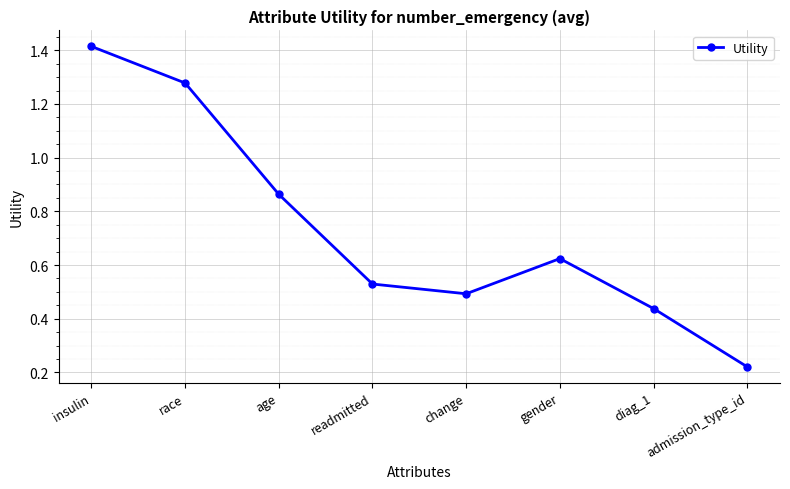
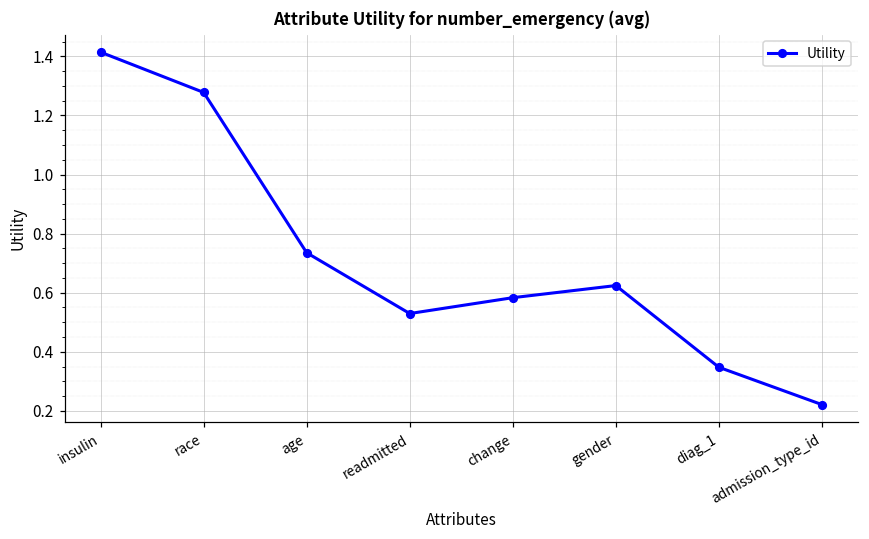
age: 0.86 -> 0.74
change: 0.49 -> 0.58
diag_1: 0.44 -> 0.35
